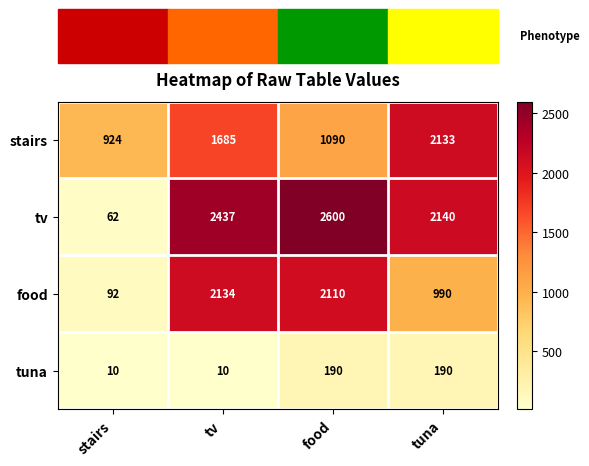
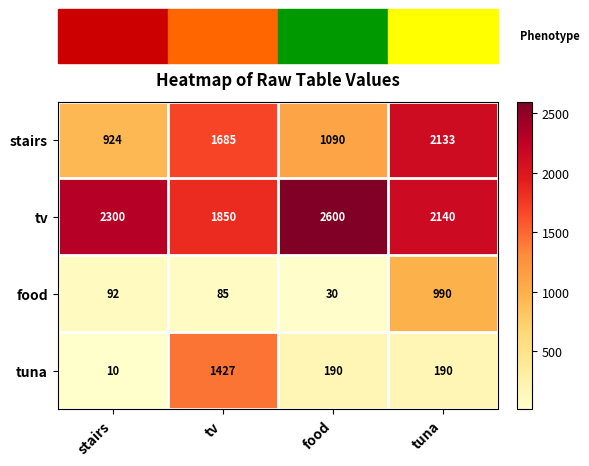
tv, stairs: 62 -> 2300
tv, tv: 2437 -> 1850
food, tv: 2134 -> 85
food, food: 2110 -> 30
tuna, tv: 10 -> 1427
